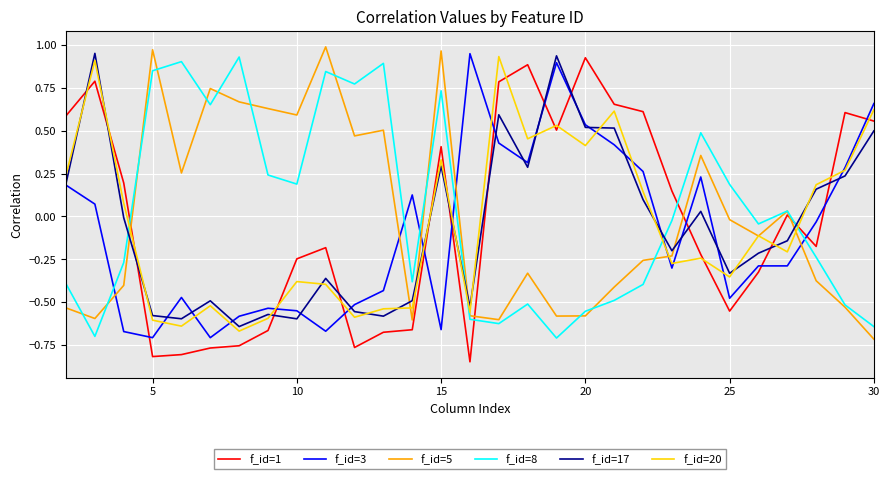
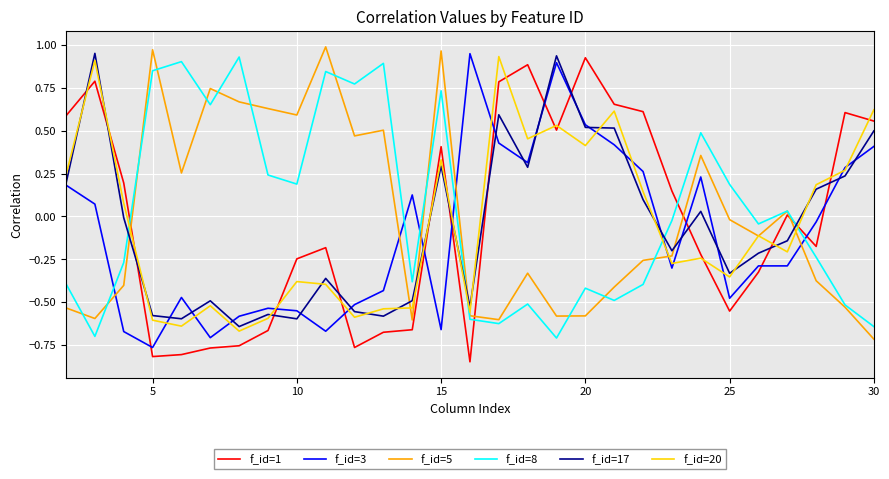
f_id=3, 5: -0.71 -> -0.76
f_id=8, 20: -0.55 -> -0.42
f_id=3, 30: 0.66 -> 0.41
